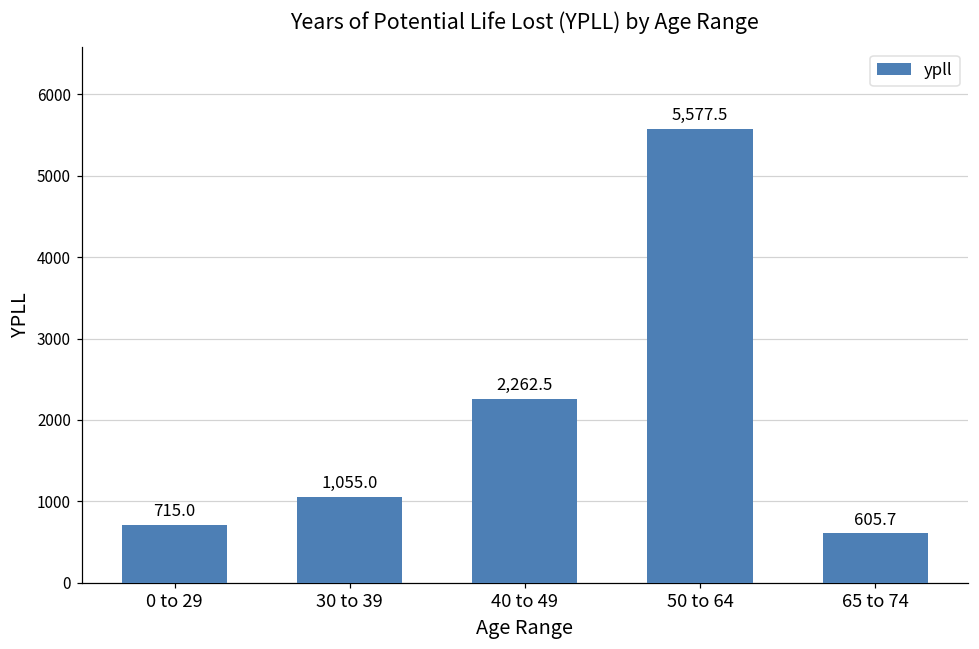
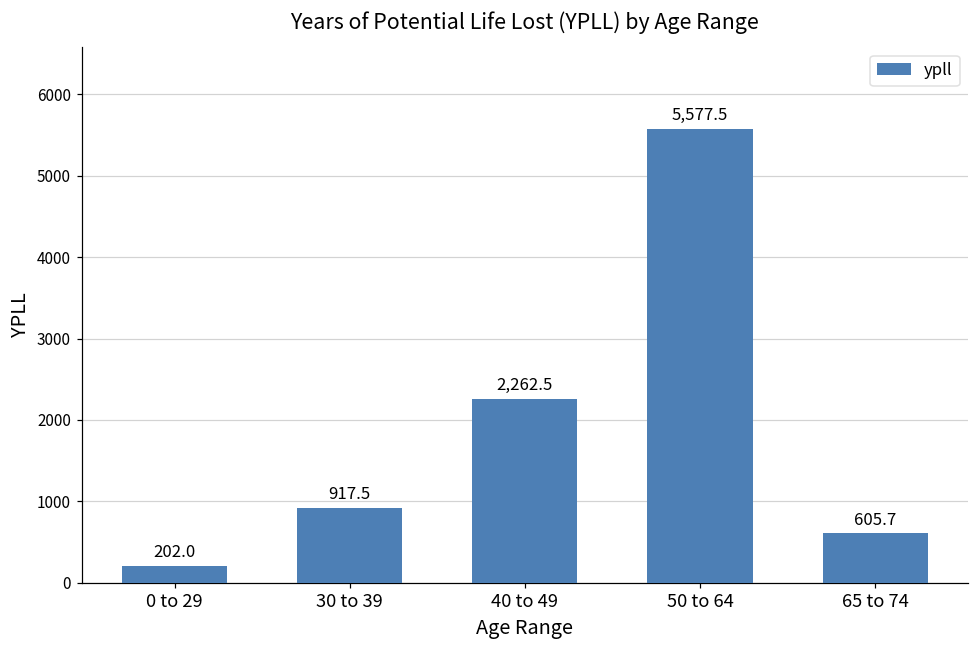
0 to 29: 715.0 -> 202.0
30 to 39: 1,055.0 -> 917.5
